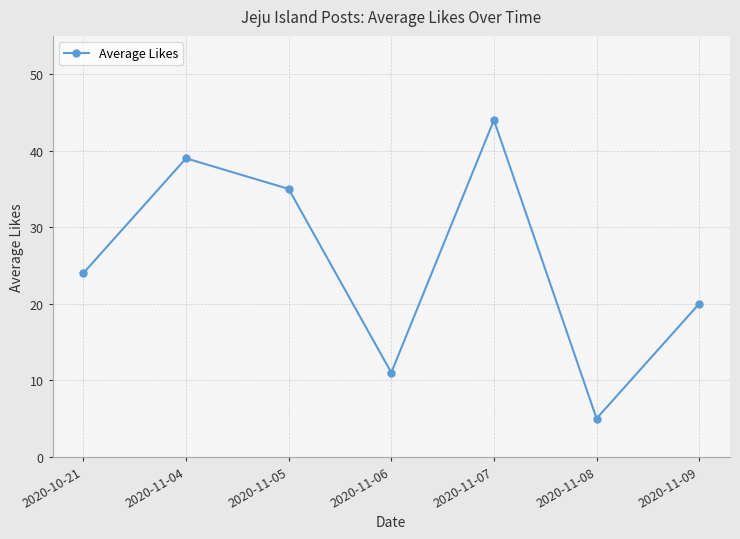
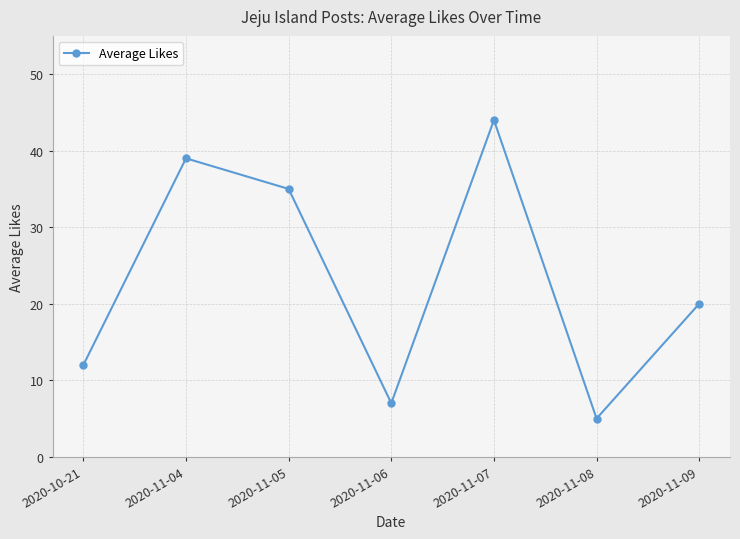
2020-10-21: 24 -> 12
2020-11-06: 11 -> 7
